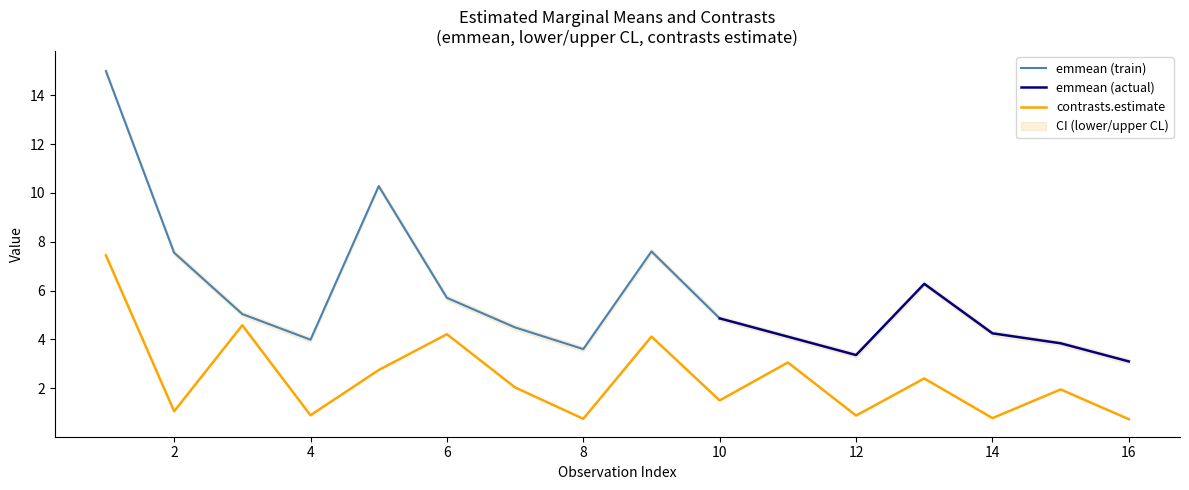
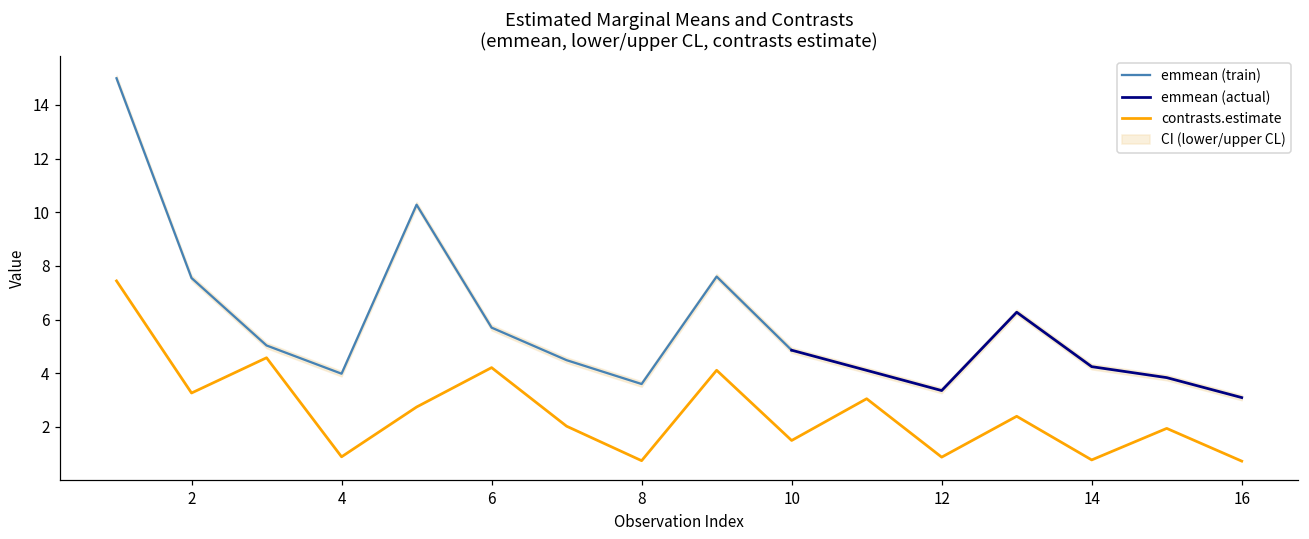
contrasts.estimate, 2: 1.1 -> 3.3
